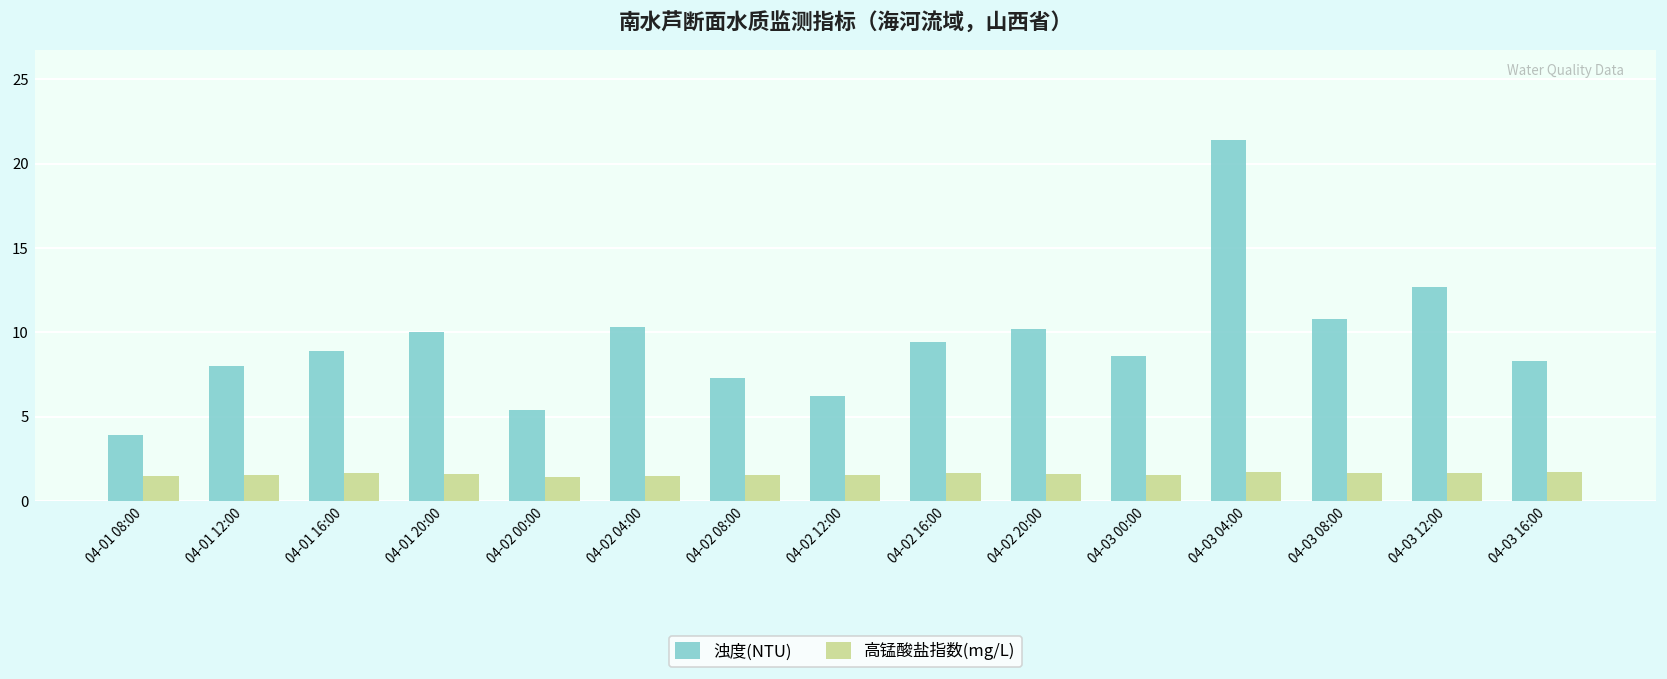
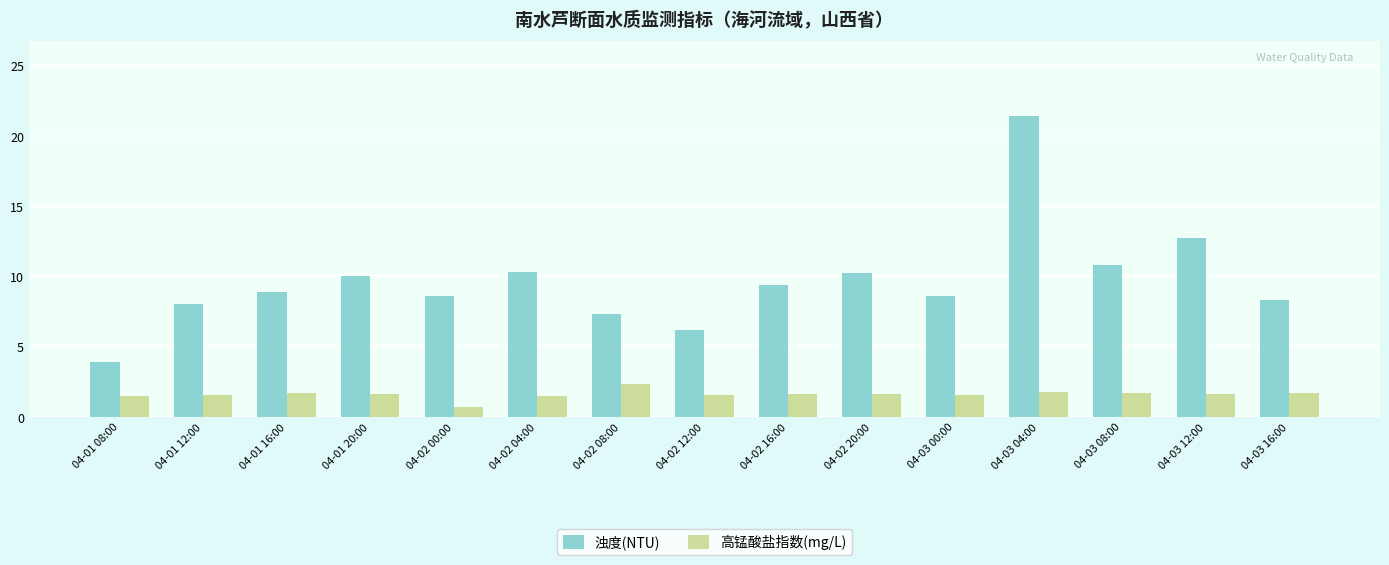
浊度(NTU), 04-02 00:00: 5.4 -> 8.6
高锰酸盐指数(mg/L), 04-02 00:00: 1.4 -> 0.7
高锰酸盐指数(mg/L), 04-02 08:00: 1.6 -> 2.3
